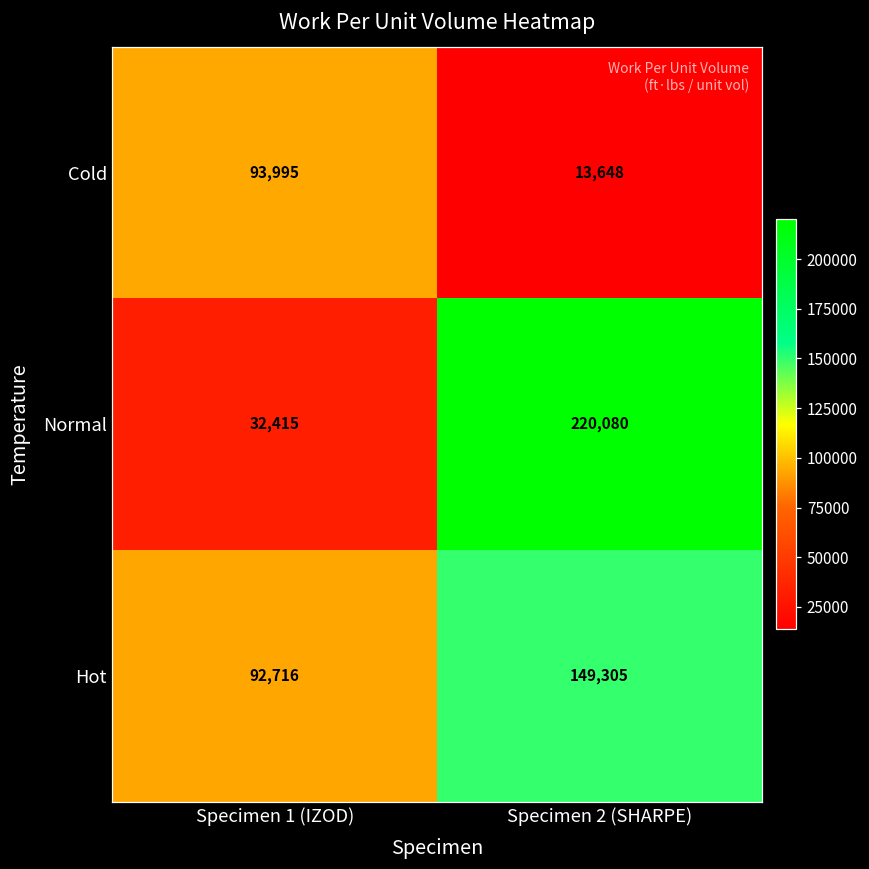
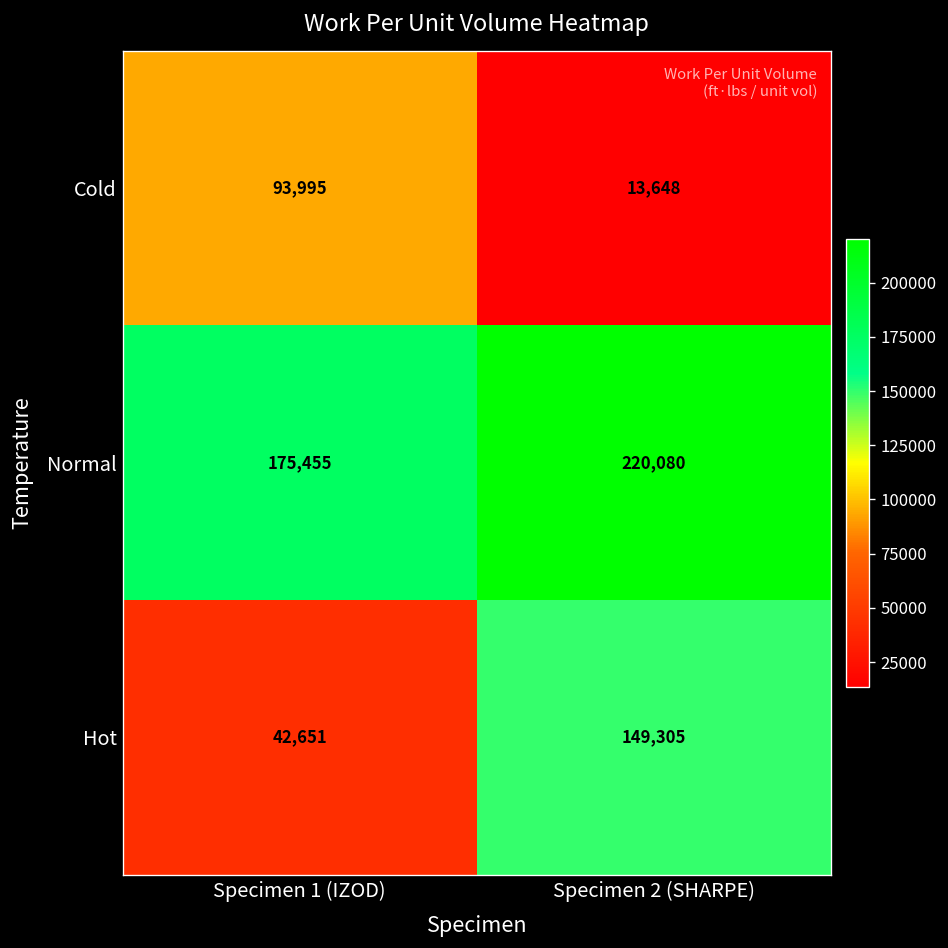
Normal, Specimen 1 (IZOD): 32,415 -> 175,455
Hot, Specimen 1 (IZOD): 92,716 -> 42,651
